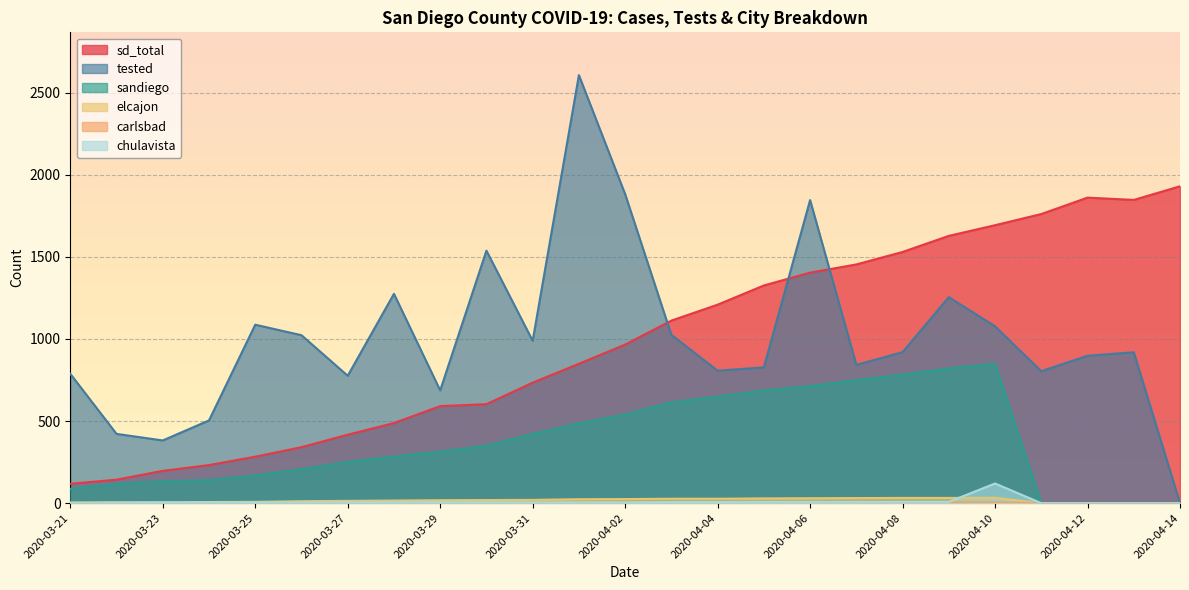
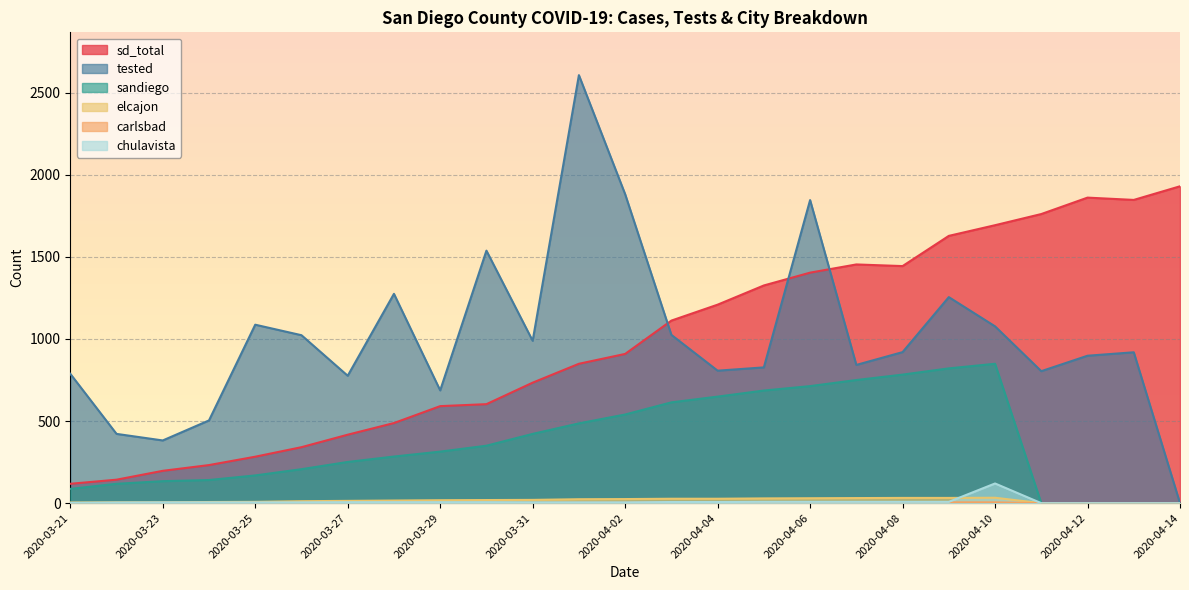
sd_total, 2020-04-02: 970 -> 910
sd_total, 2020-04-08: 1530 -> 1440
